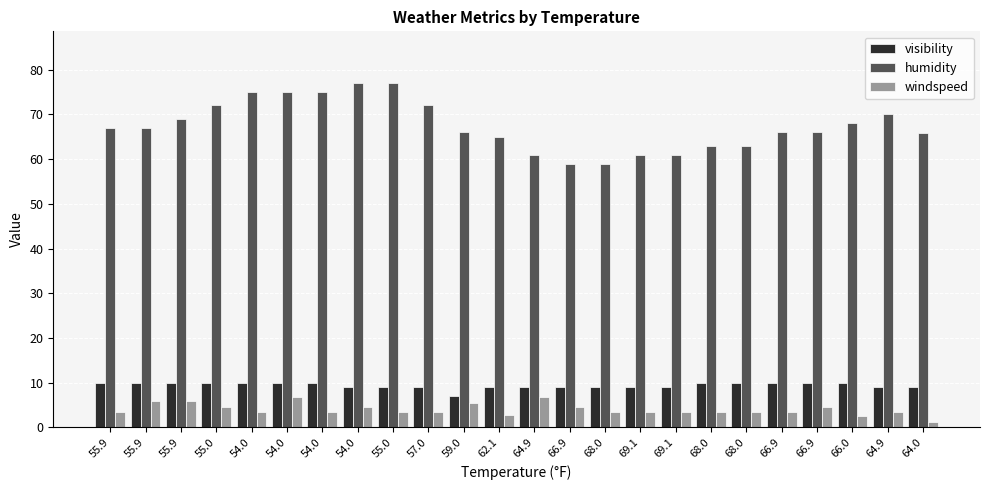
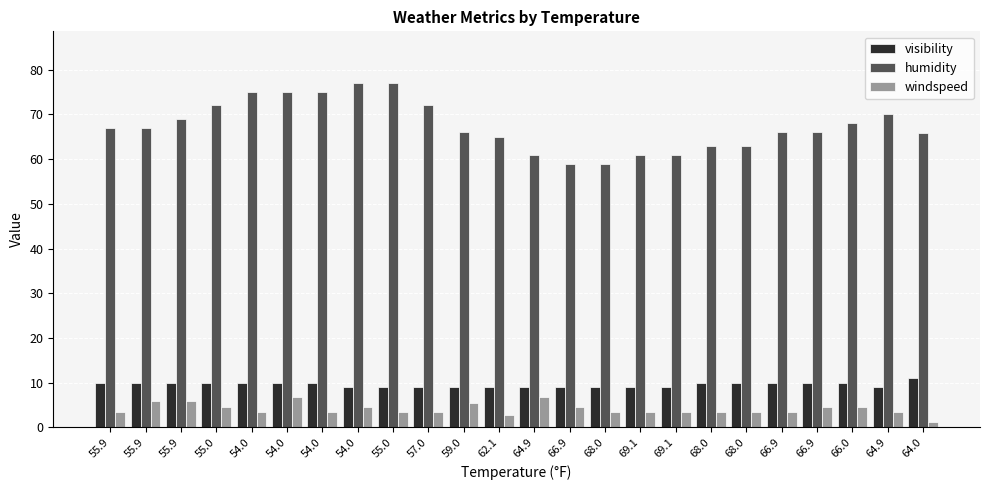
visibility, 59.0: 7 -> 9
windspeed, 66.0: 3 -> 5
visibility, 64.0: 9 -> 11
